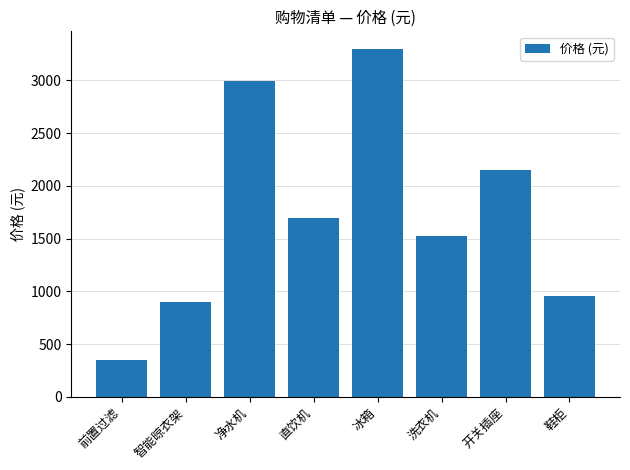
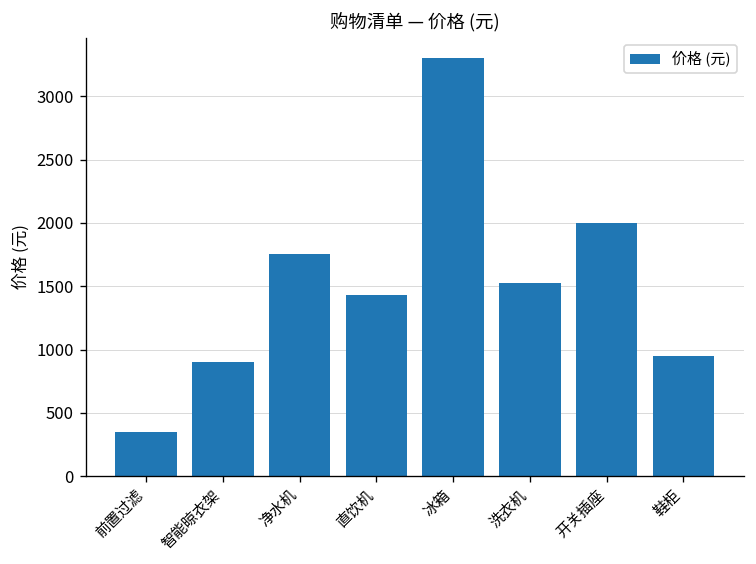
净水机: 3000 -> 1760
直饮机: 1700 -> 1430
开关插座: 2150 -> 2000
